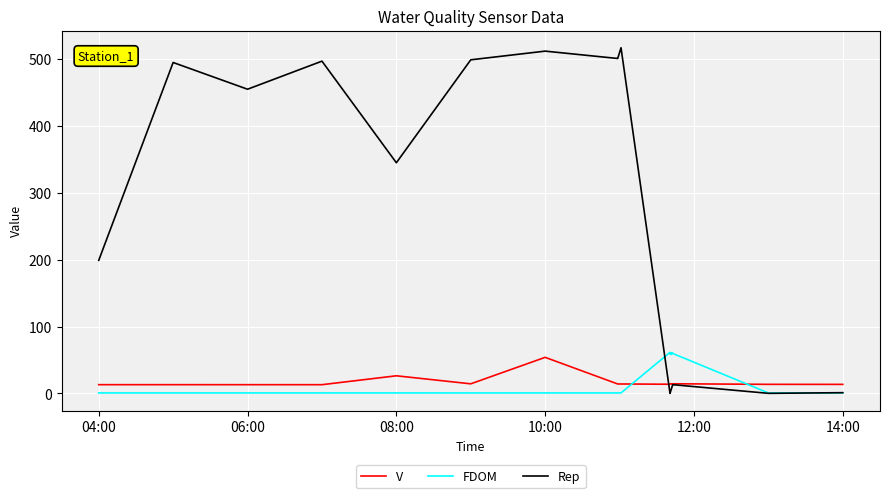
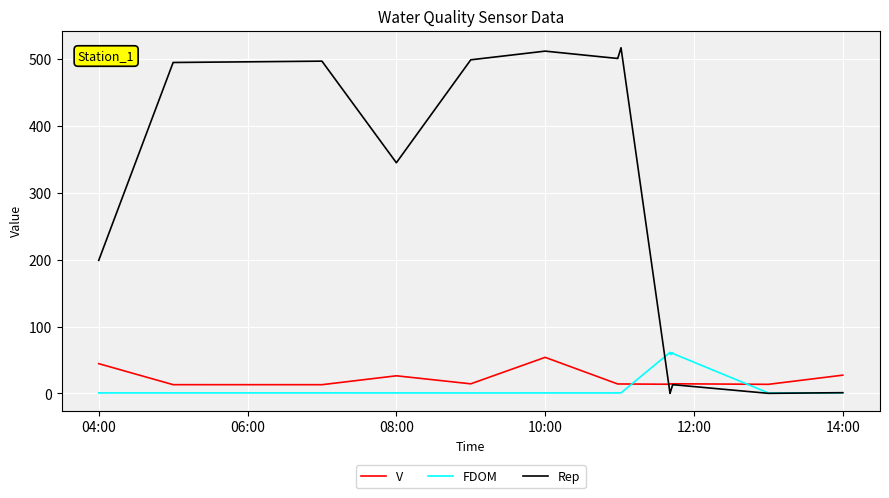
V, 04:00: 10 -> 40
Rep, 06:00: 460 -> 500
V, 14:00: 10 -> 30
